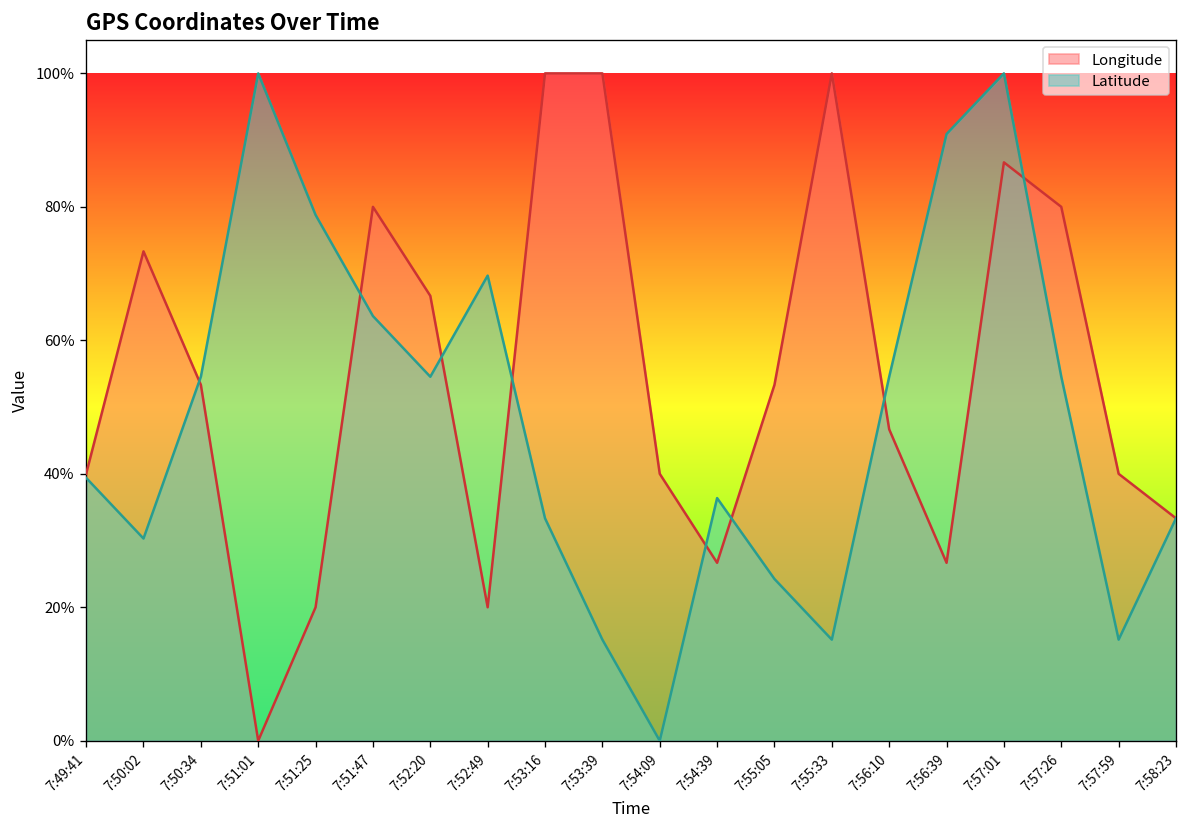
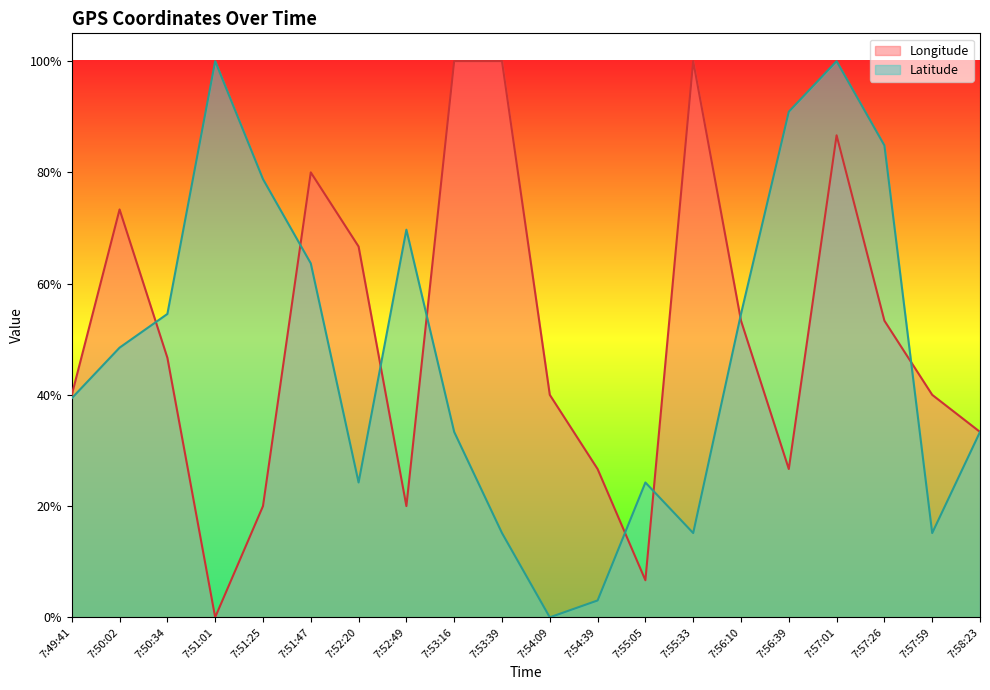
Latitude, 7:50:02: 30% -> 48%
Longitude, 7:50:34: 53% -> 47%
Latitude, 7:52:20: 55% -> 24%
Latitude, 7:54:39: 36% -> 3%
Longitude, 7:55:05: 53% -> 7%
Longitude, 7:56:10: 47% -> 53%
Longitude, 7:57:26: 80% -> 53%
Latitude, 7:57:26: 55% -> 85%
